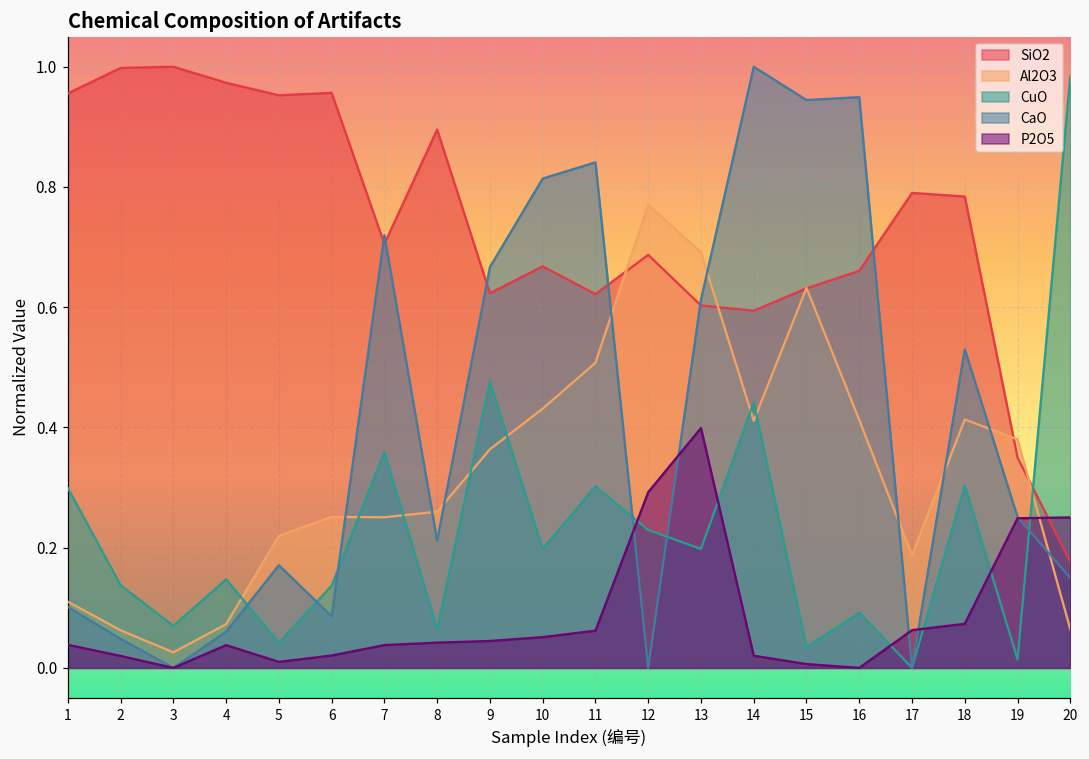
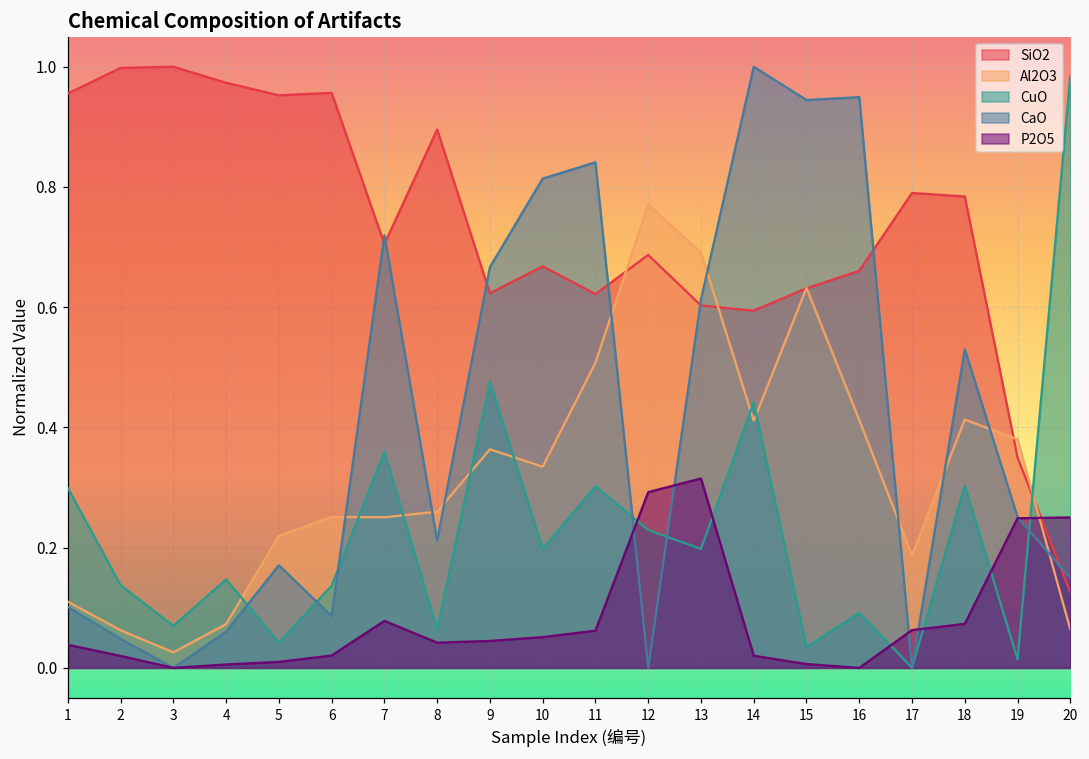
P2O5, 4: 0.04 -> 0.01
P2O5, 7: 0.04 -> 0.08
Al2O3, 10: 0.43 -> 0.33
P2O5, 13: 0.40 -> 0.32
SiO2, 20: 0.18 -> 0.13
